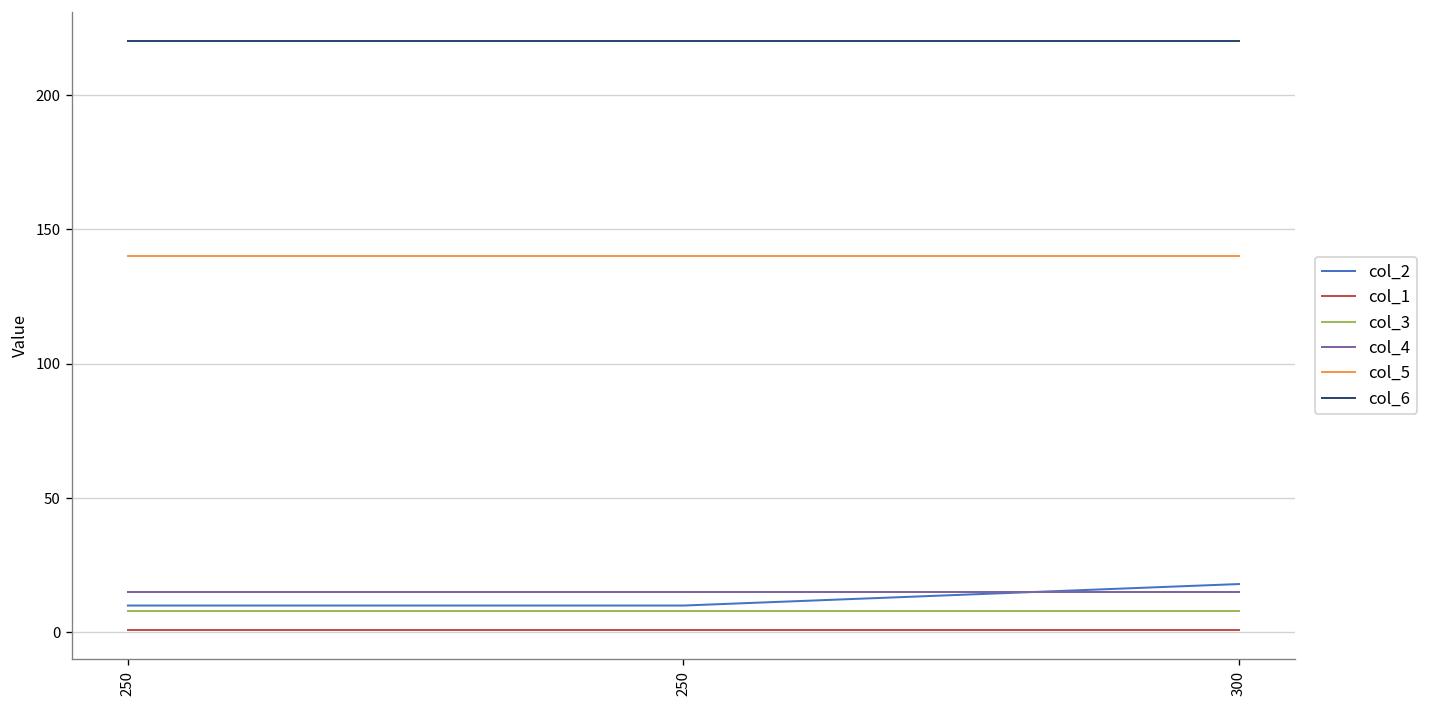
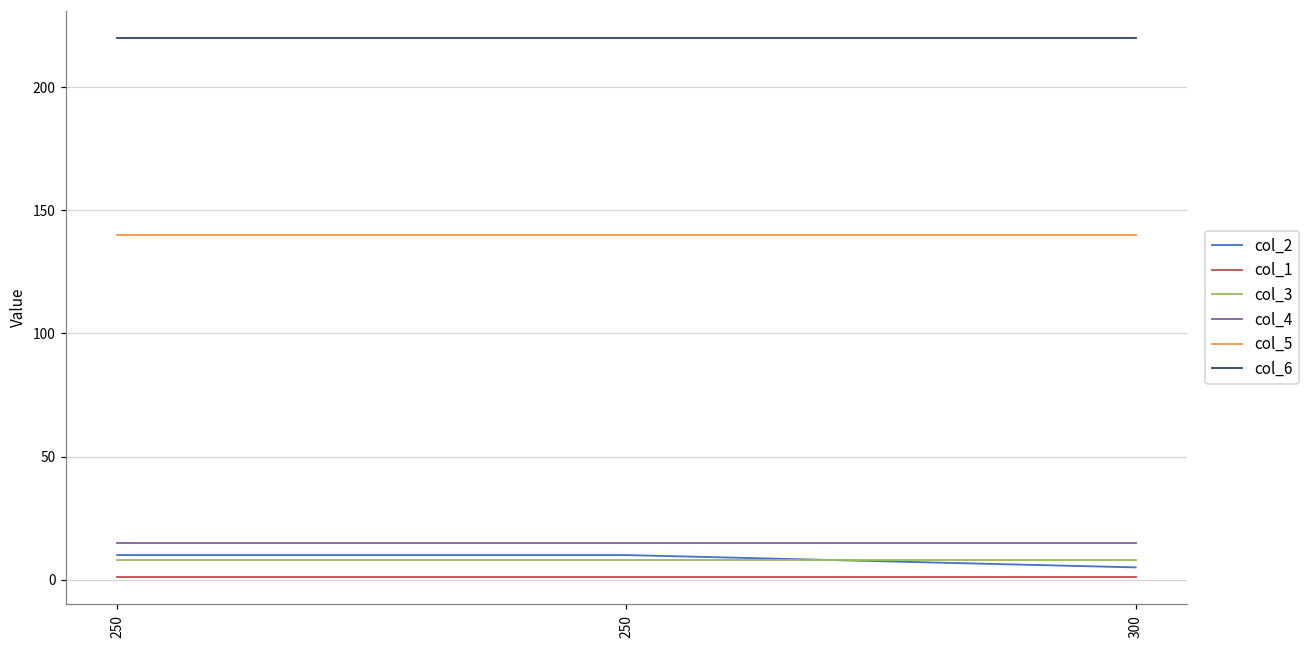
col_2, 300: 18 -> 5
